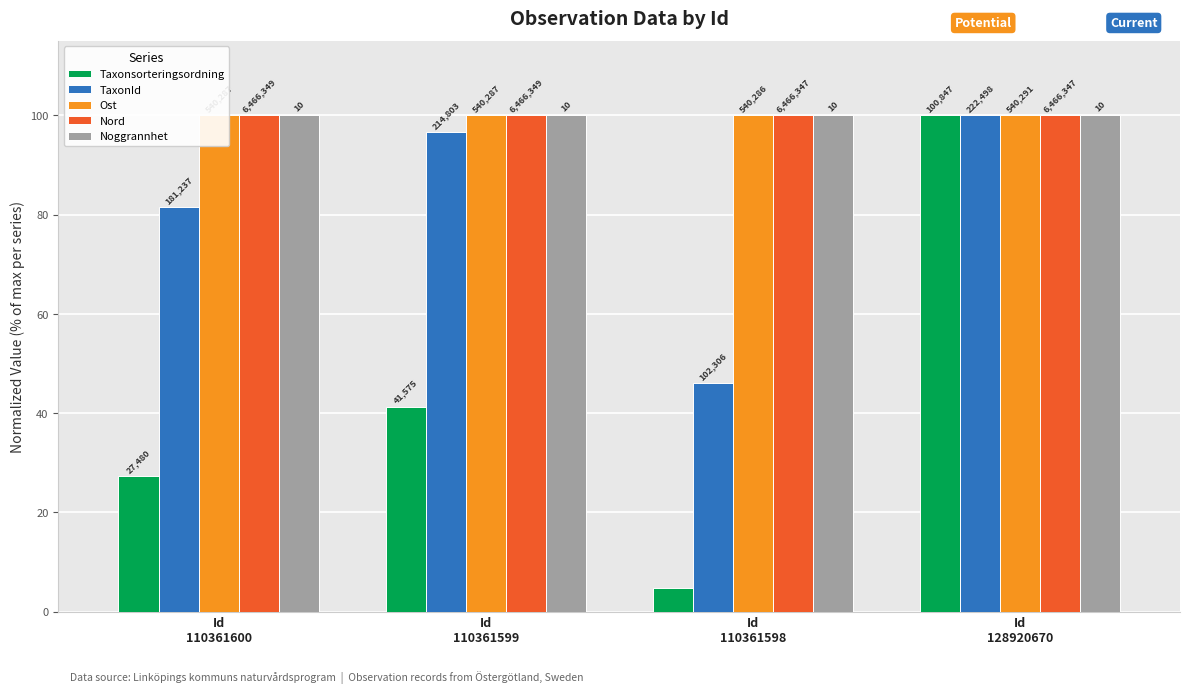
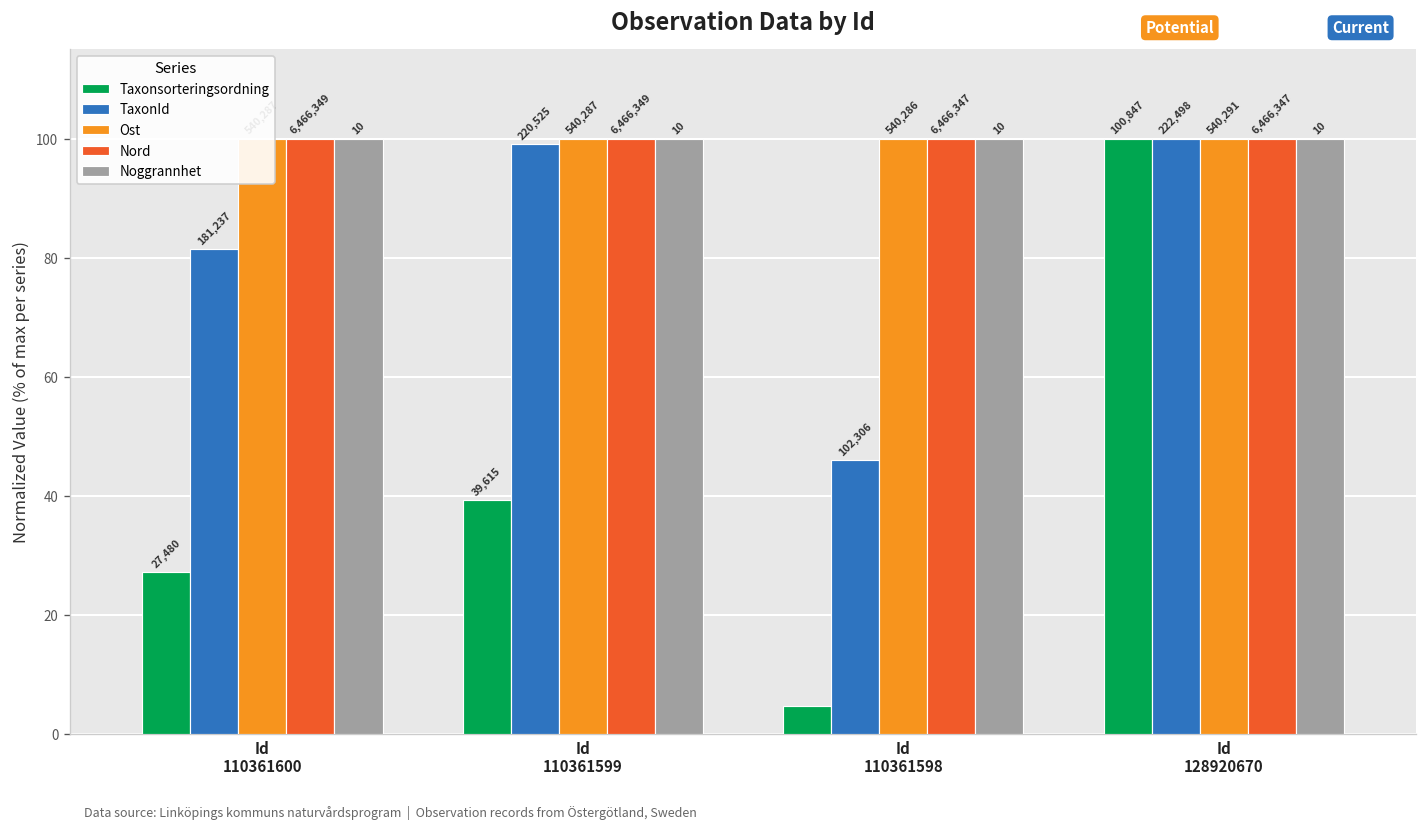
Taxonsorteringsordning, Id 110361599: 41,575 -> 39,615
TaxonId, Id 110361599: 214,803 -> 220,525
